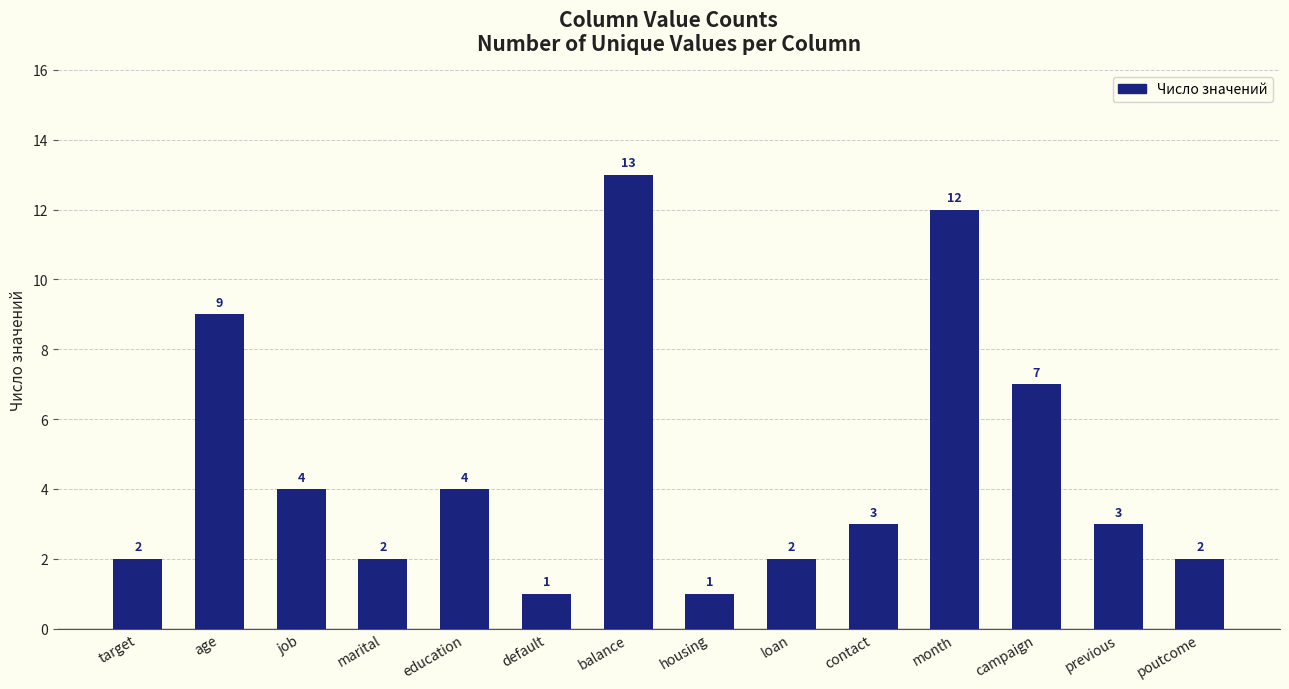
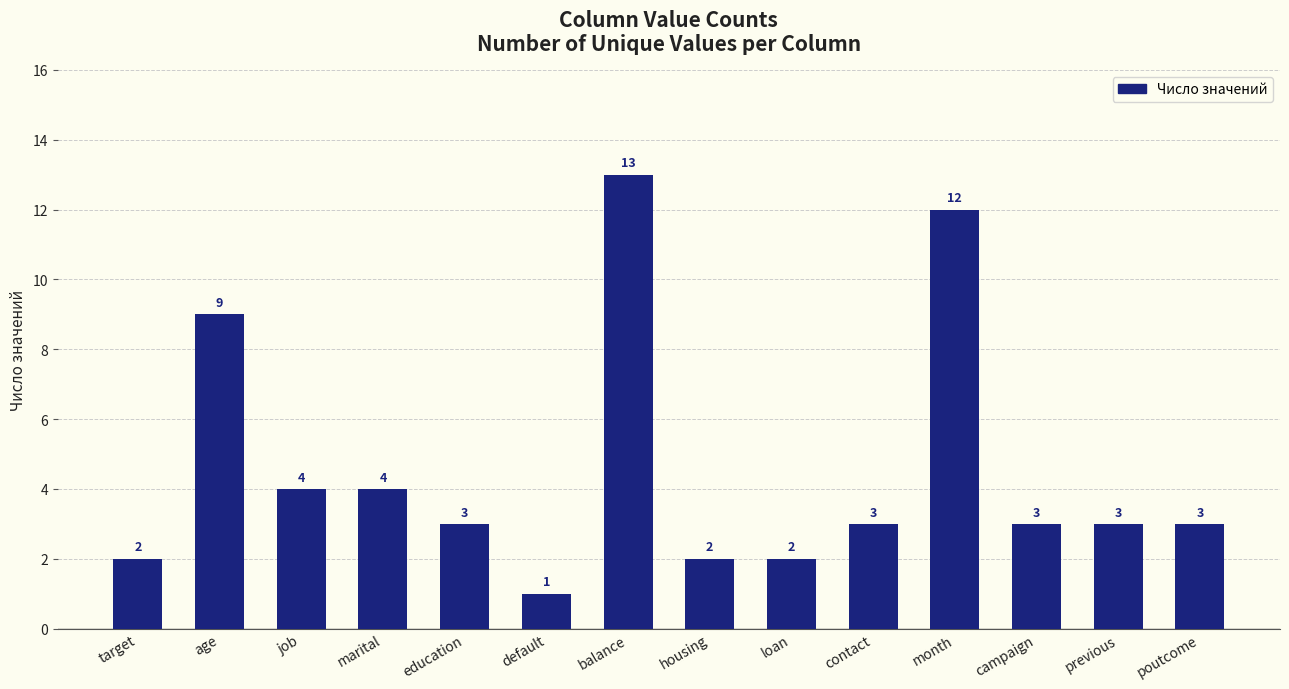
marital: 2 -> 4
education: 4 -> 3
housing: 1 -> 2
campaign: 7 -> 3
poutcome: 2 -> 3
